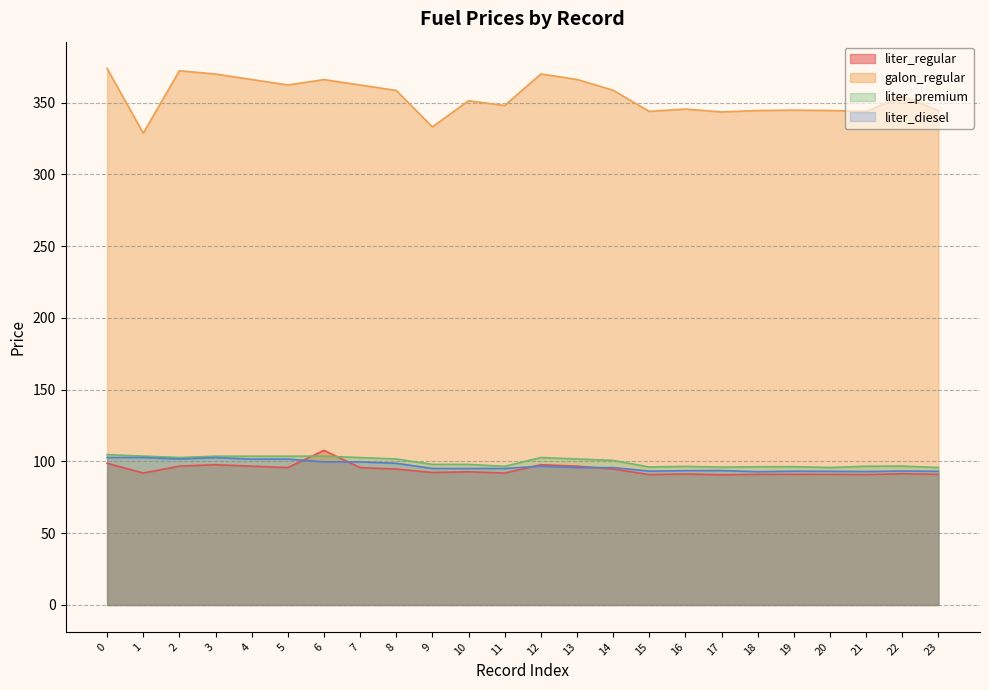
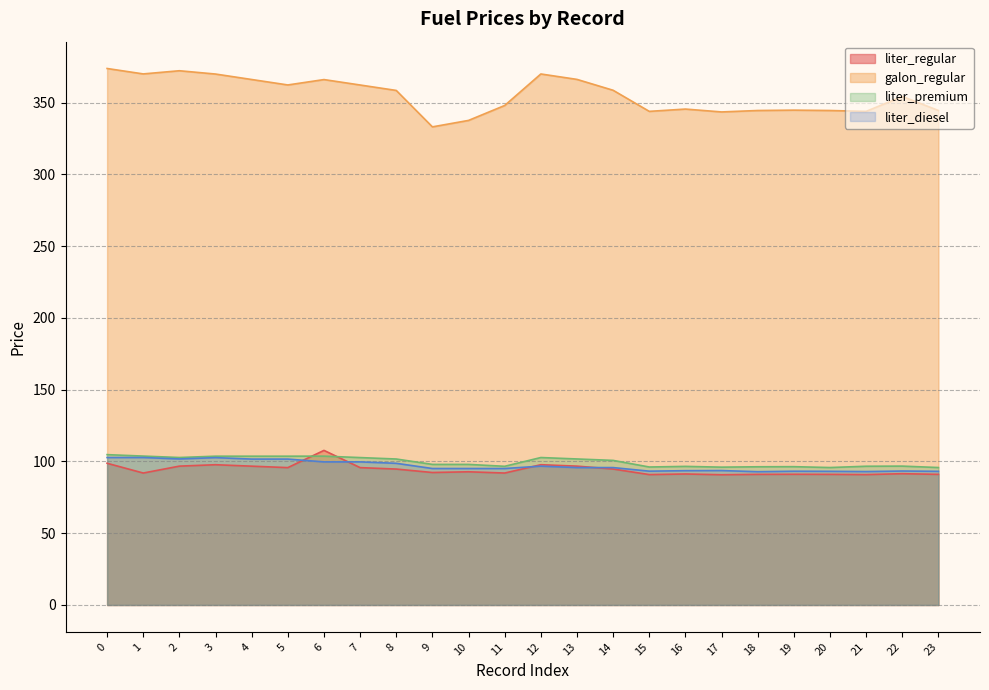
galon_regular, 1: 329 -> 370
galon_regular, 10: 351 -> 338
